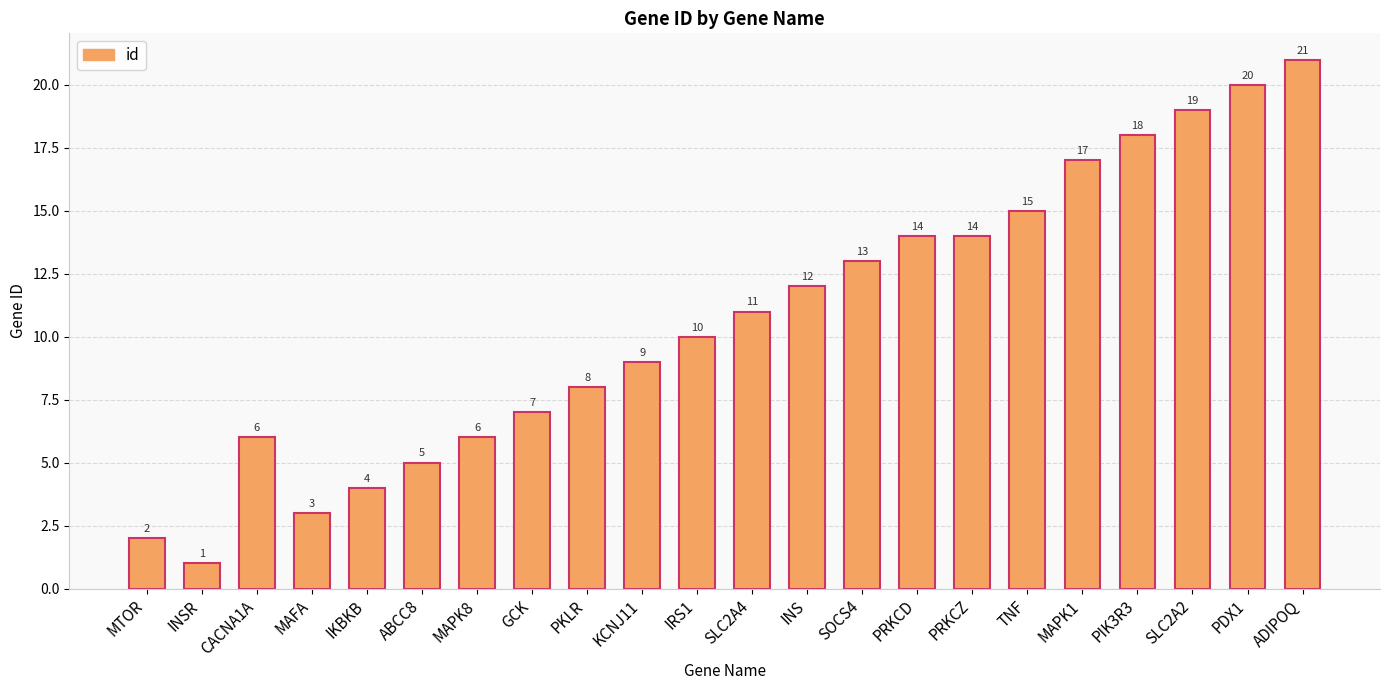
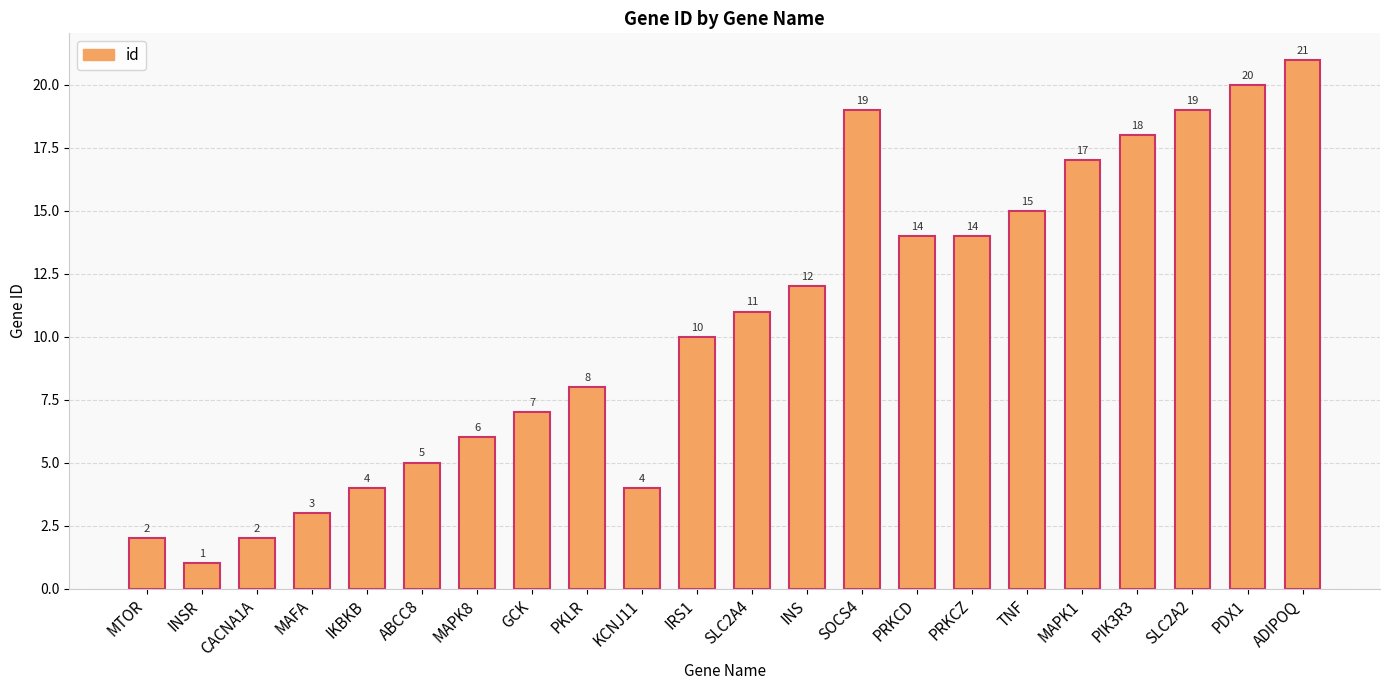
CACNA1A: 6 -> 2
KCNJ11: 9 -> 4
SOCS4: 13 -> 19
